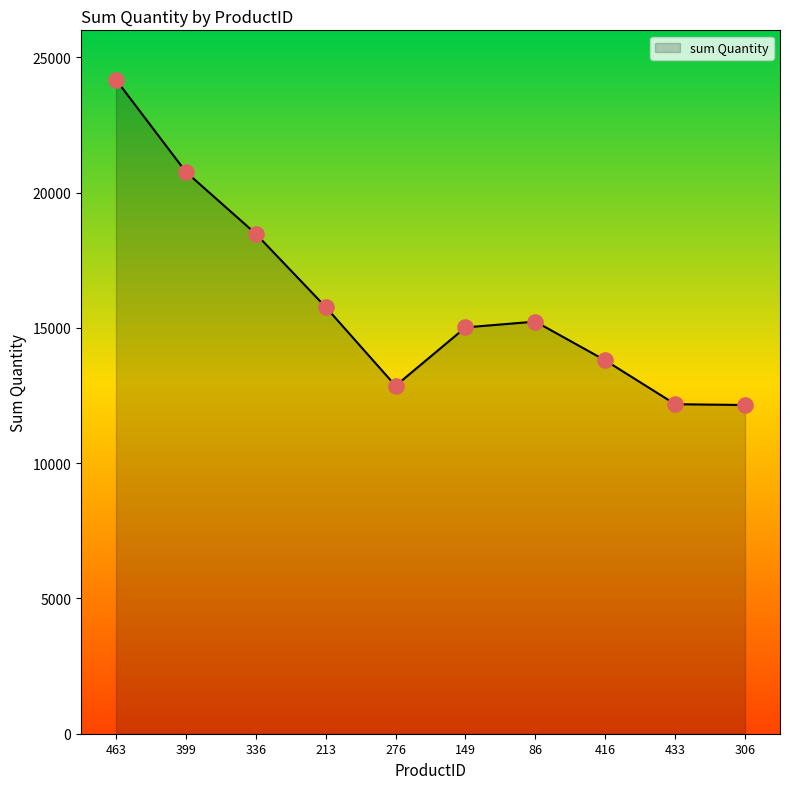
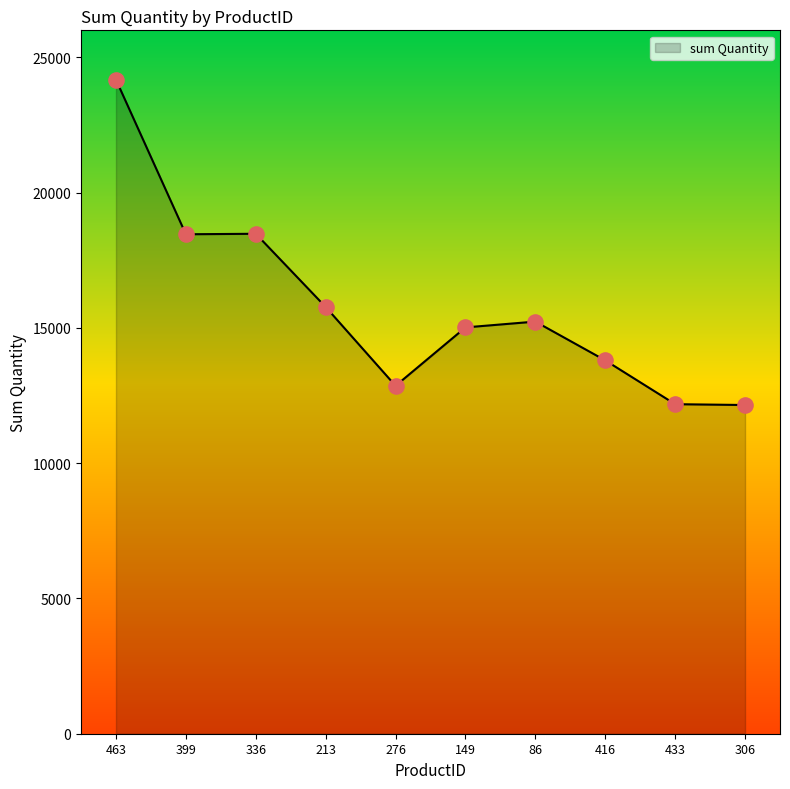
399: 20800 -> 18500
